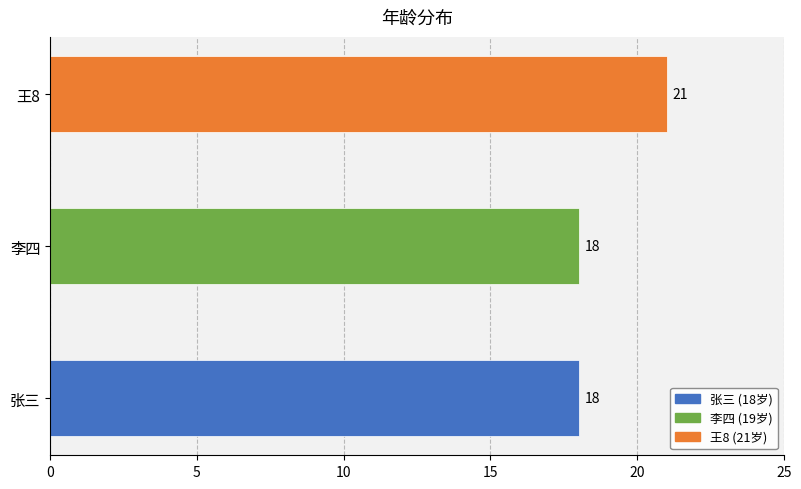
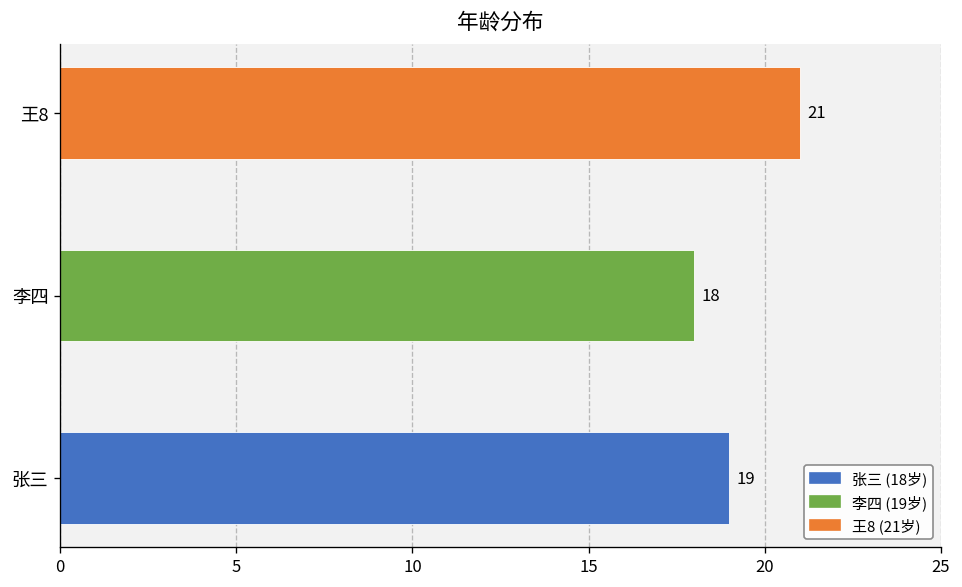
张三: 18 -> 19
